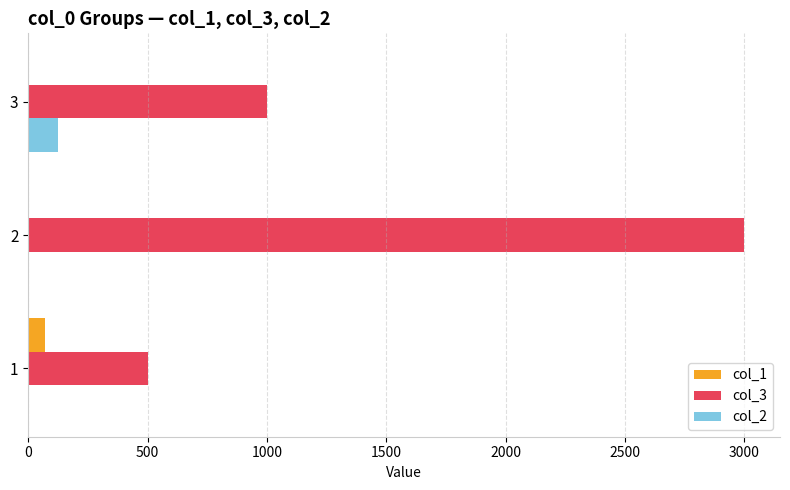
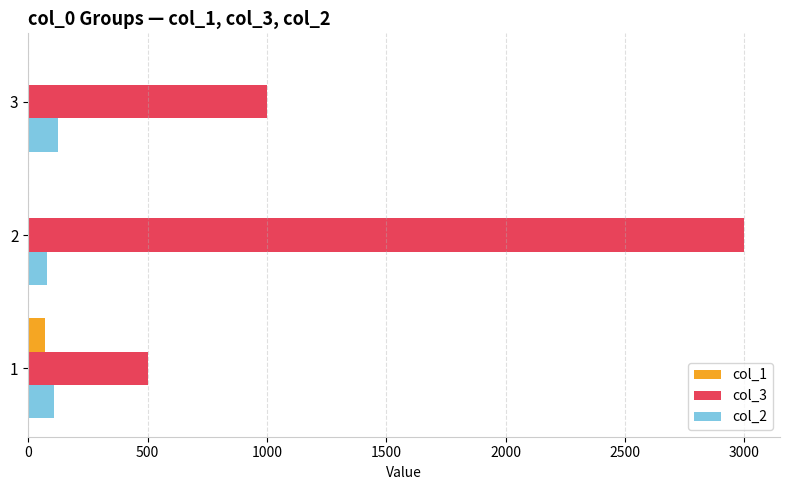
col_2, 2: 0 -> 80
col_2, 1: 0 -> 110
